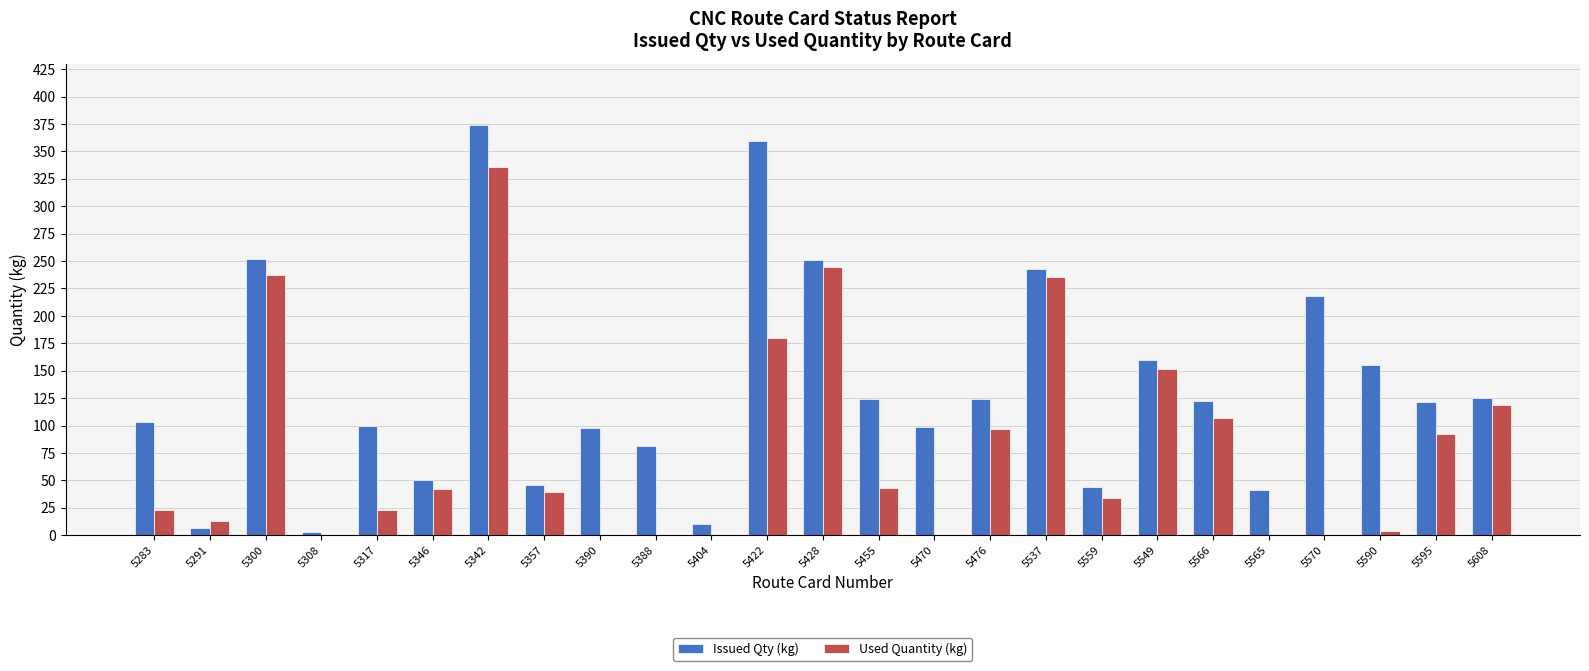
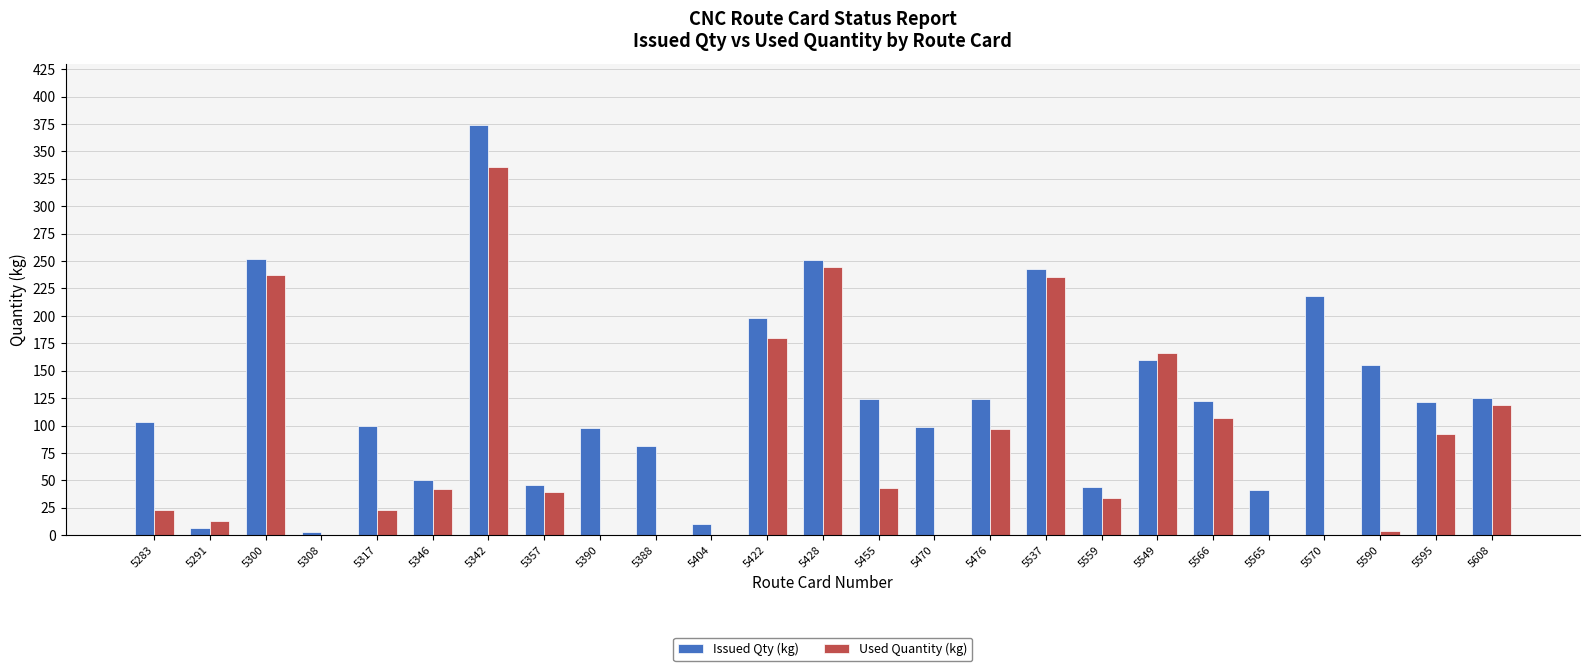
Issued Qty (kg), 5422: 359 -> 199
Used Quantity (kg), 5549: 151 -> 166
